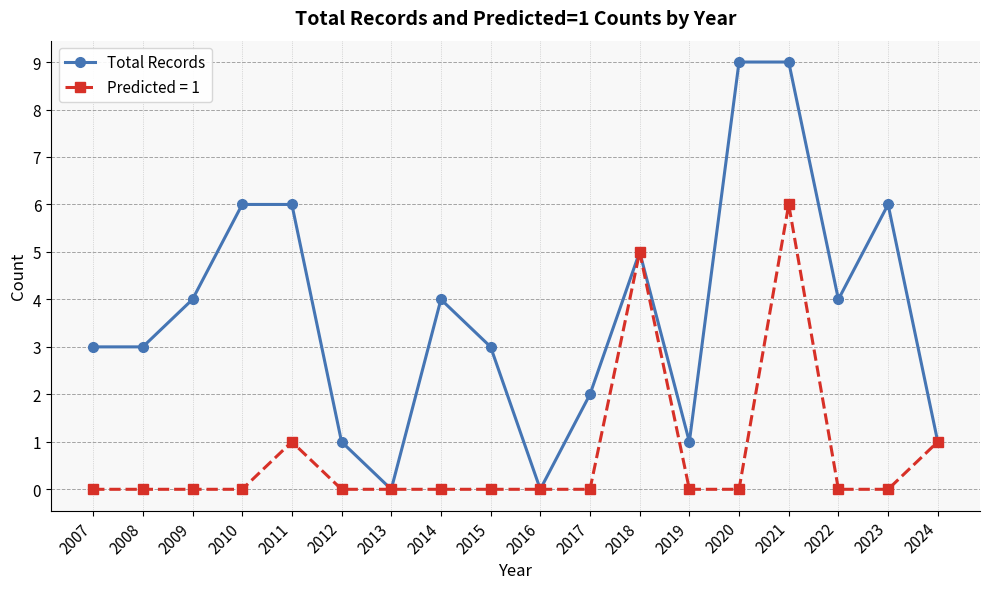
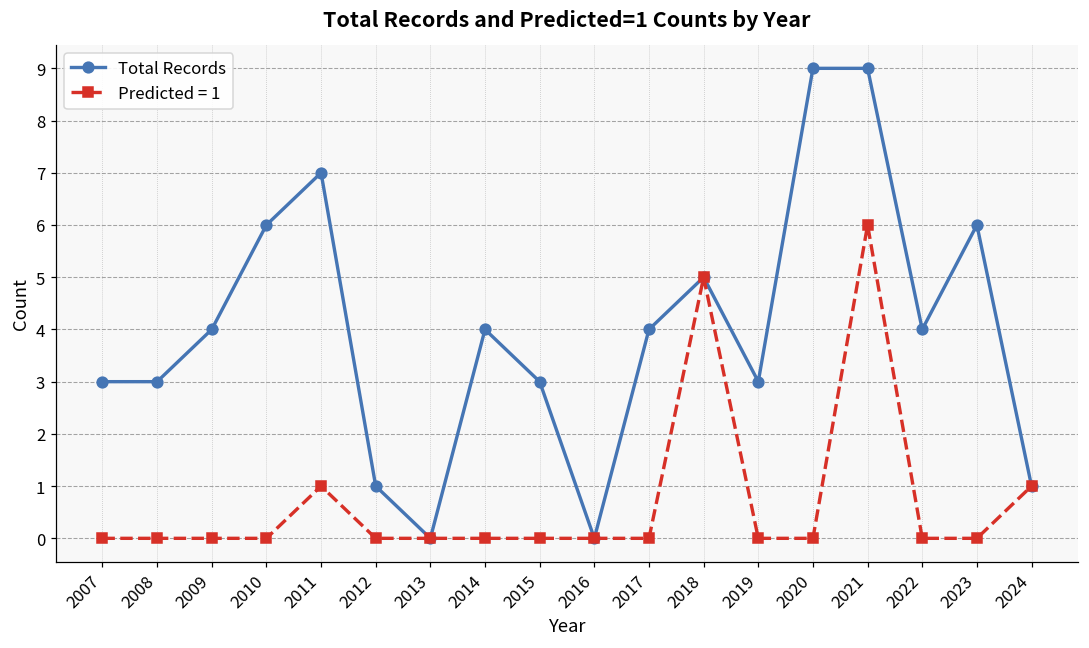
Total Records, 2011: 6 -> 7
Total Records, 2017: 2 -> 4
Total Records, 2019: 1 -> 3
